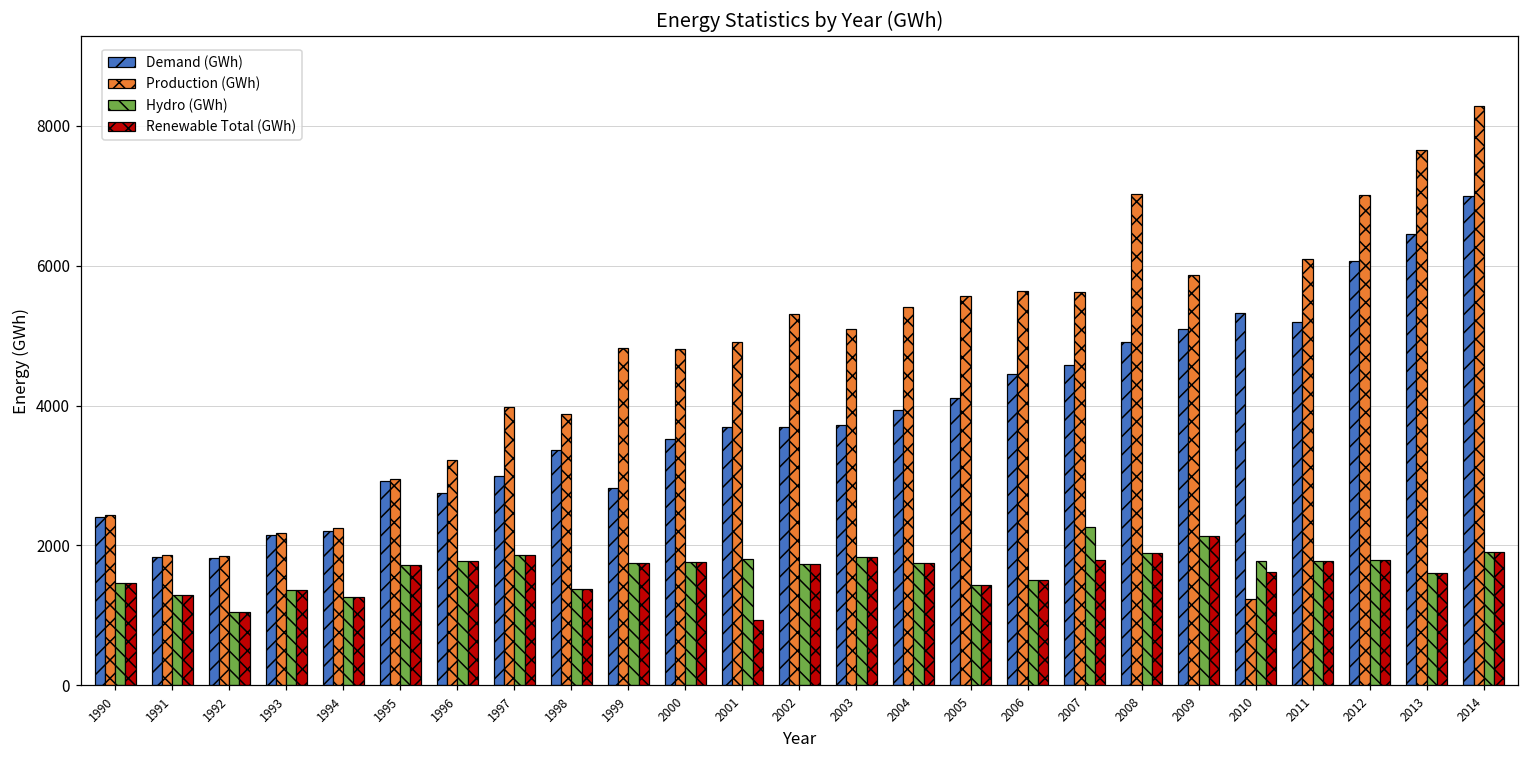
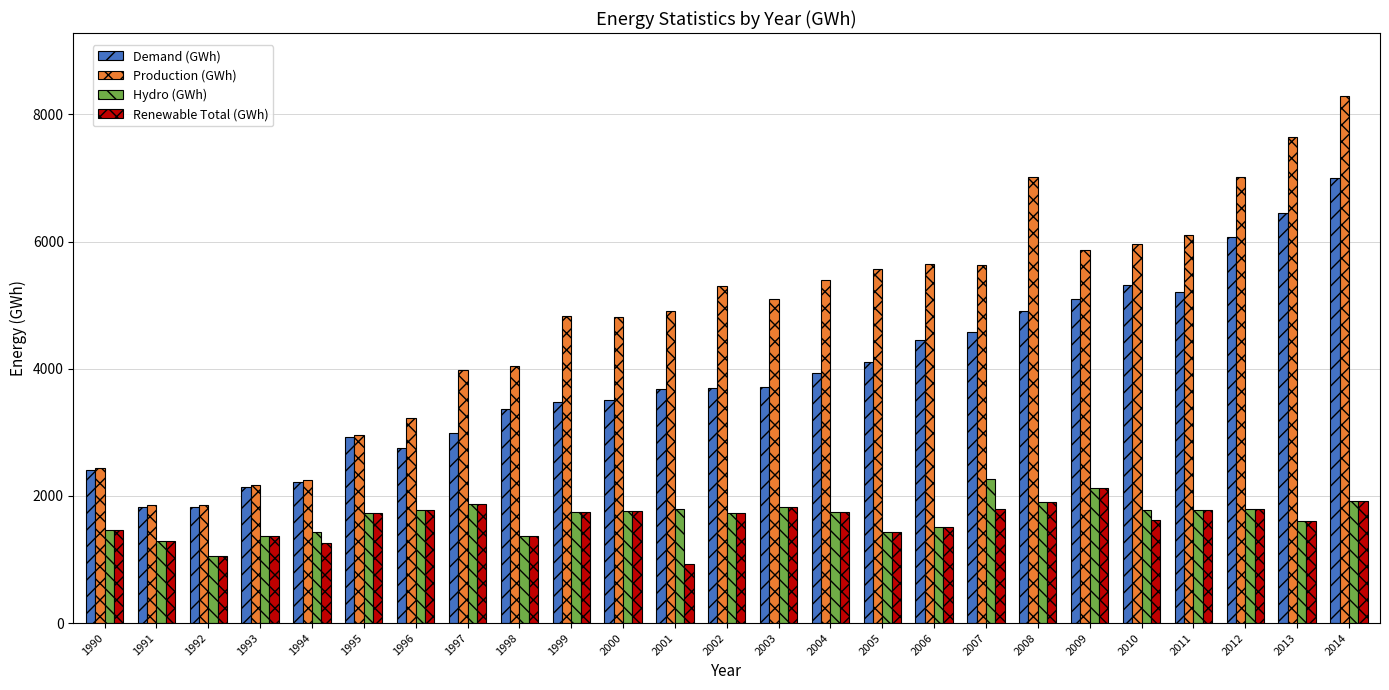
Hydro (GWh), 1994: 1300 -> 1400
Production (GWh), 1998: 3900 -> 4100
Demand (GWh), 1999: 2800 -> 3500
Production (GWh), 2010: 1200 -> 6000
